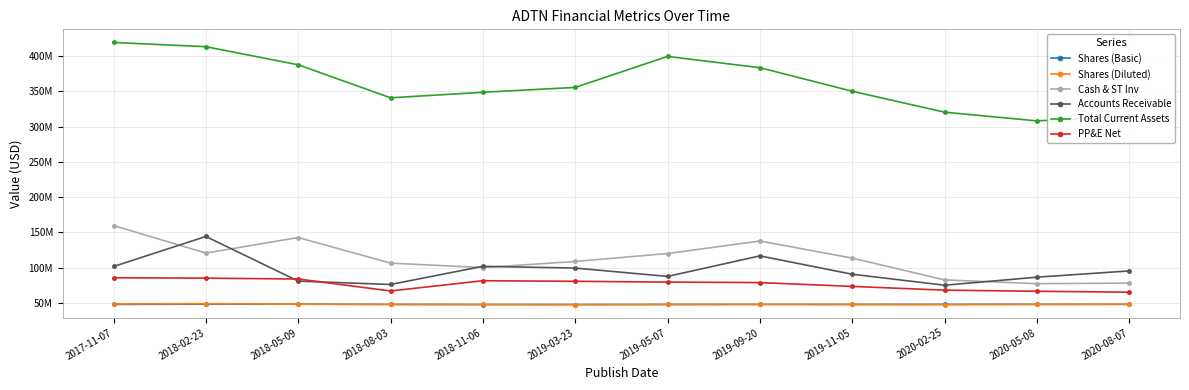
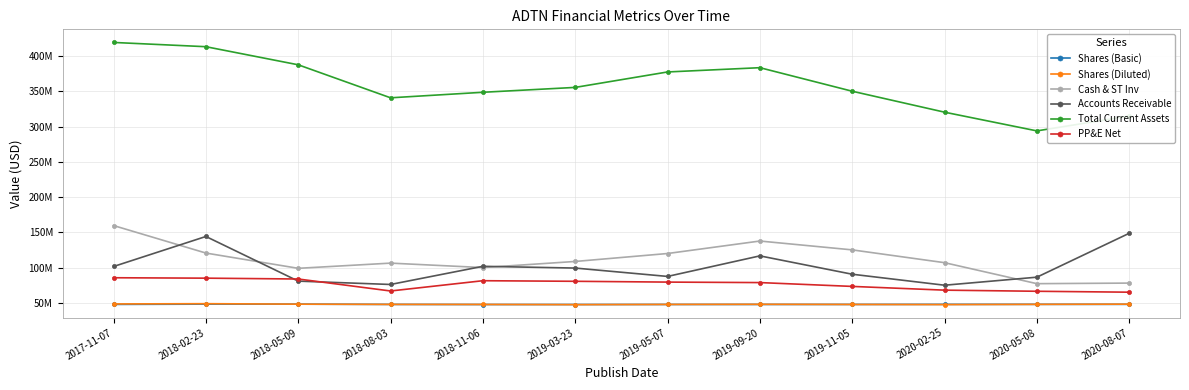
Cash & ST Inv, 2018-05-09: 140000000 -> 100000000
Total Current Assets, 2019-05-07: 400000000 -> 380000000
Cash & ST Inv, 2019-11-05: 110000000 -> 130000000
Cash & ST Inv, 2020-02-25: 80000000 -> 110000000
Total Current Assets, 2020-05-08: 310000000 -> 290000000
Accounts Receivable, 2020-08-07: 100000000 -> 150000000
